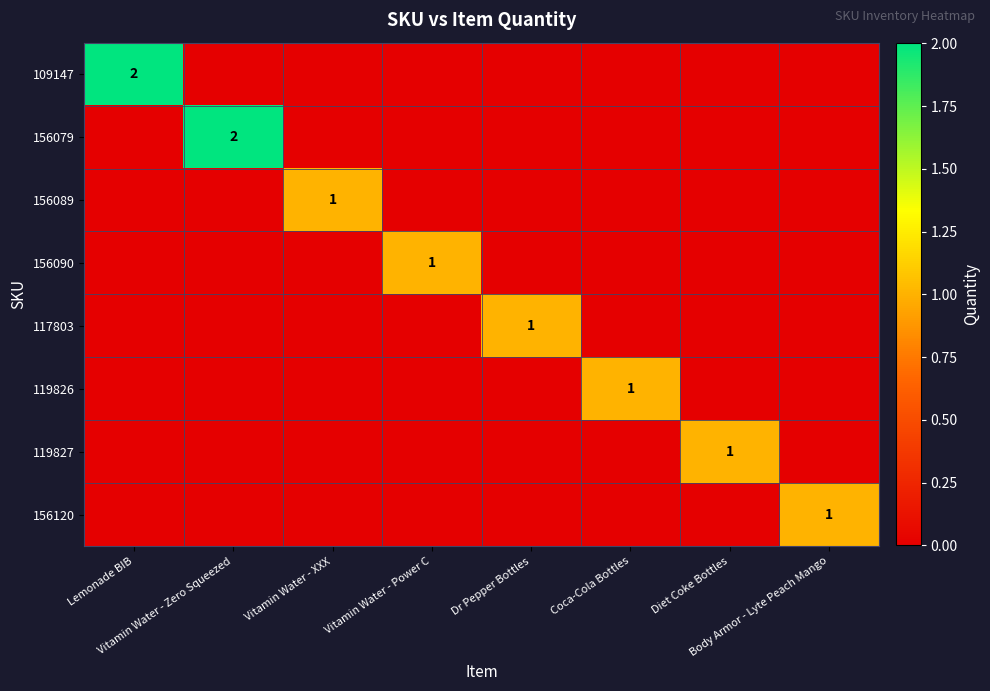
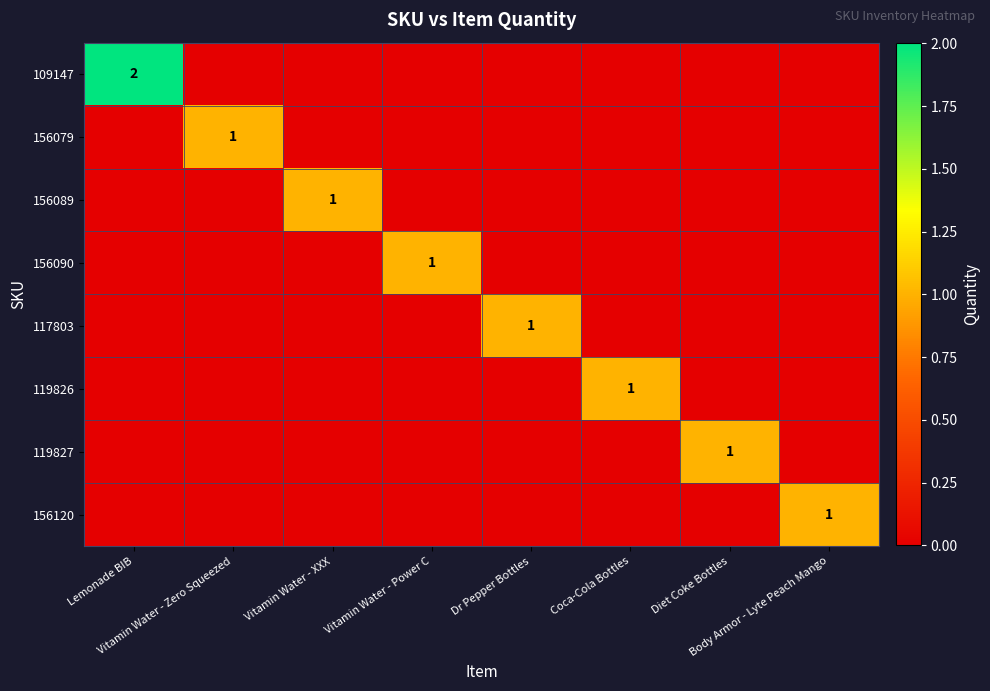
156079, Vitamin Water - Zero Squeezed: 2 -> 1
